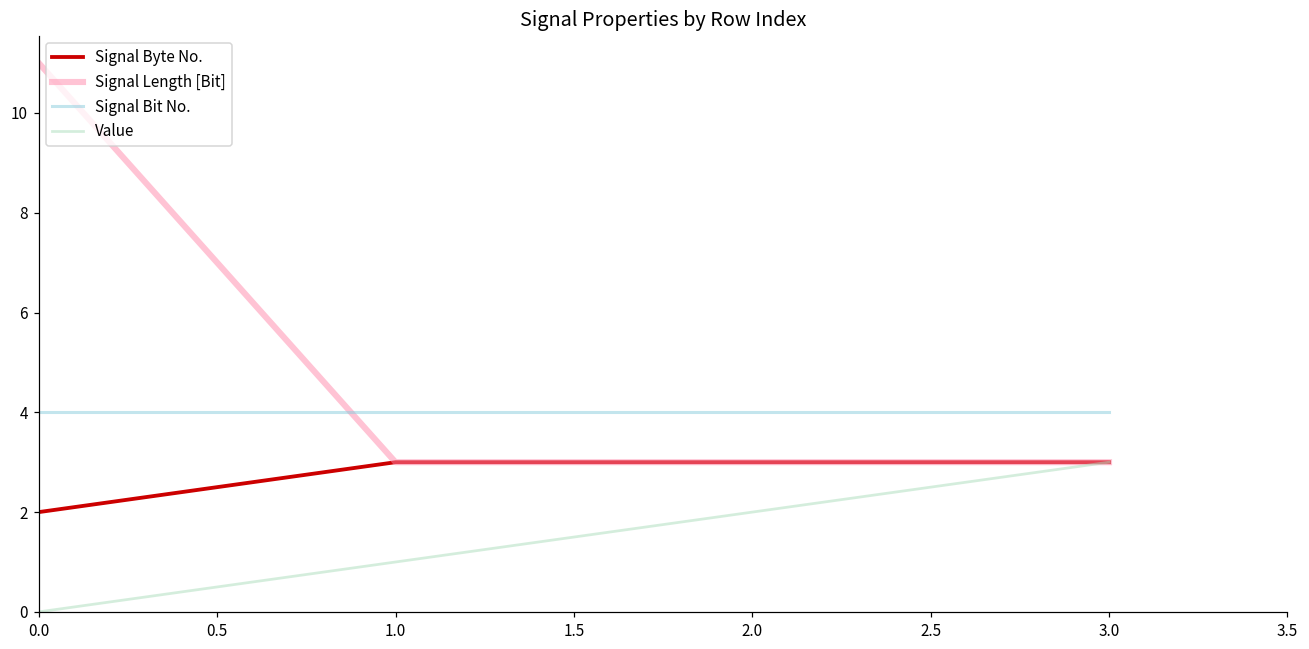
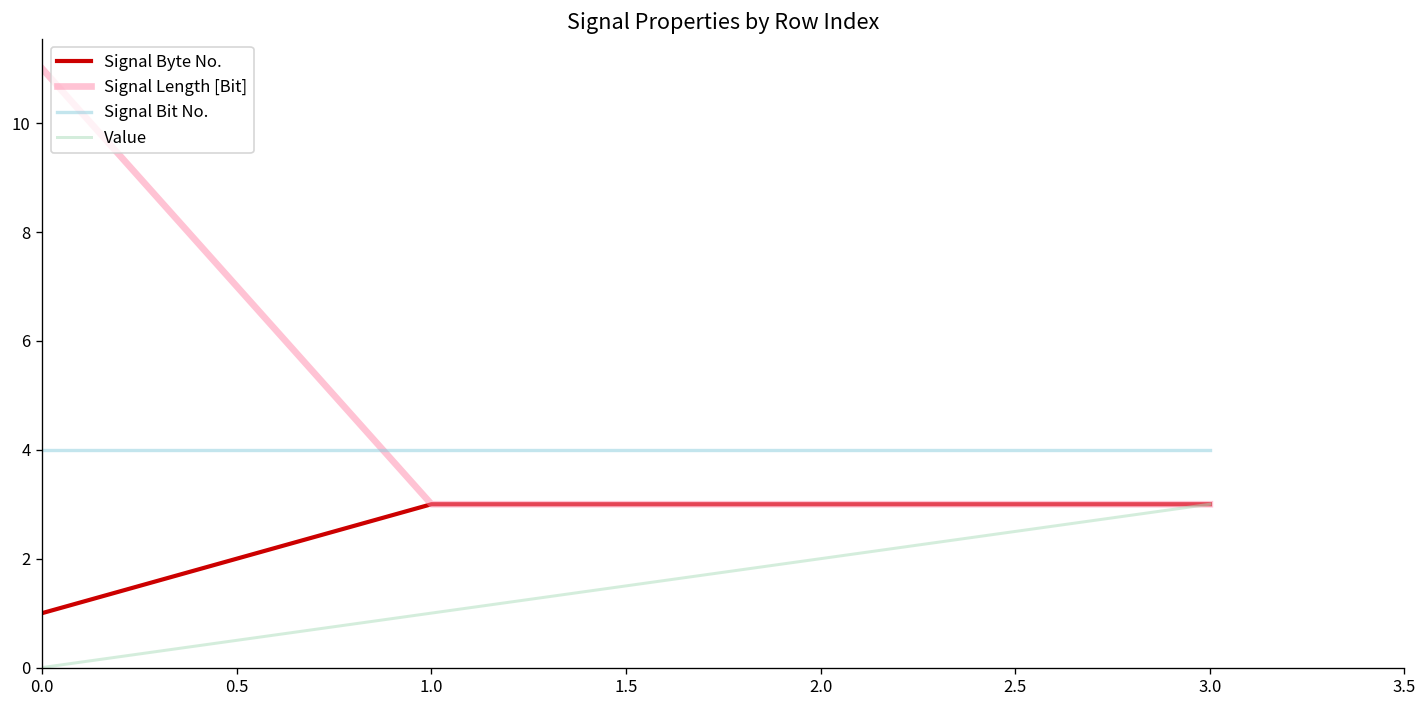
Signal Byte No., 0.0: 2 -> 1
